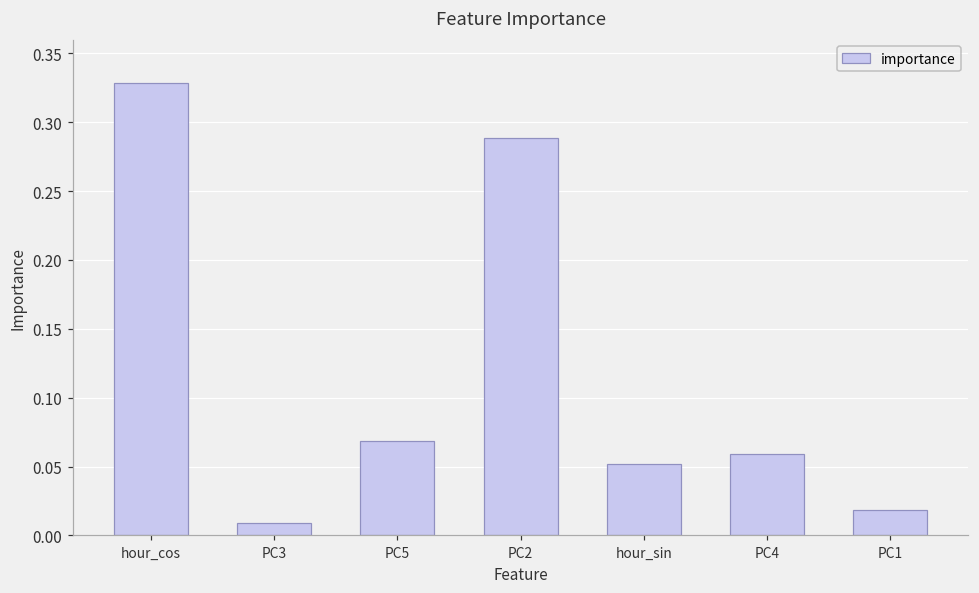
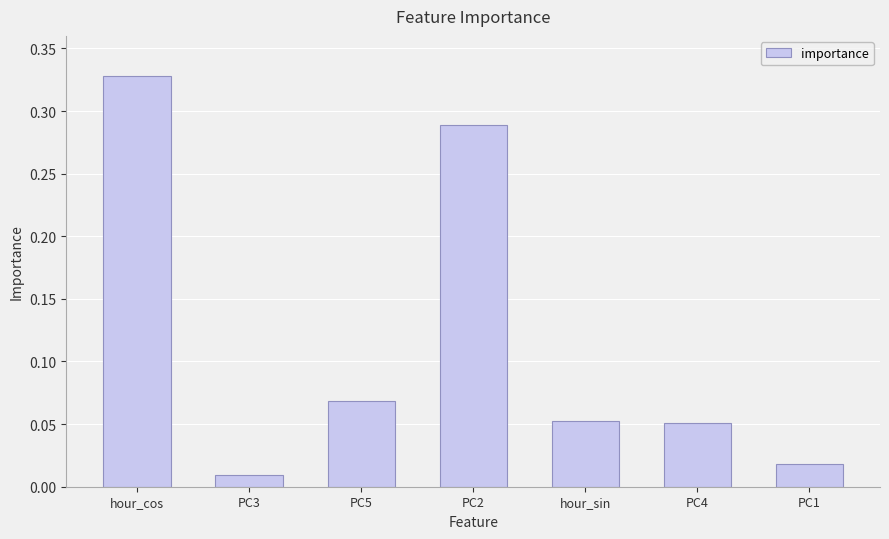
PC4: 0.059 -> 0.051
